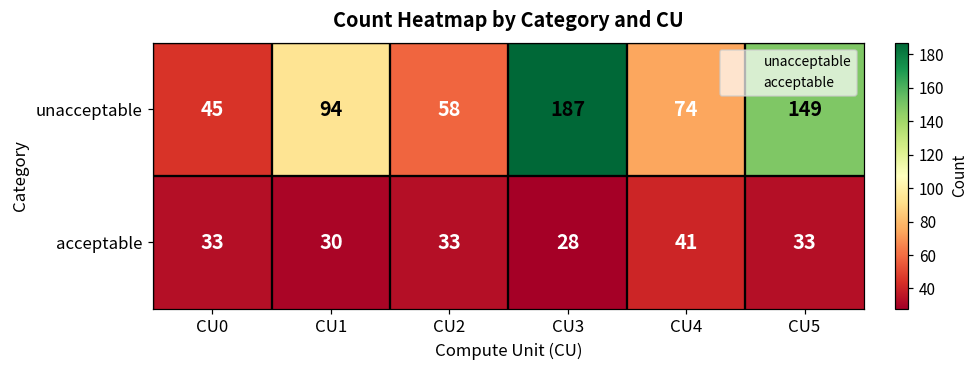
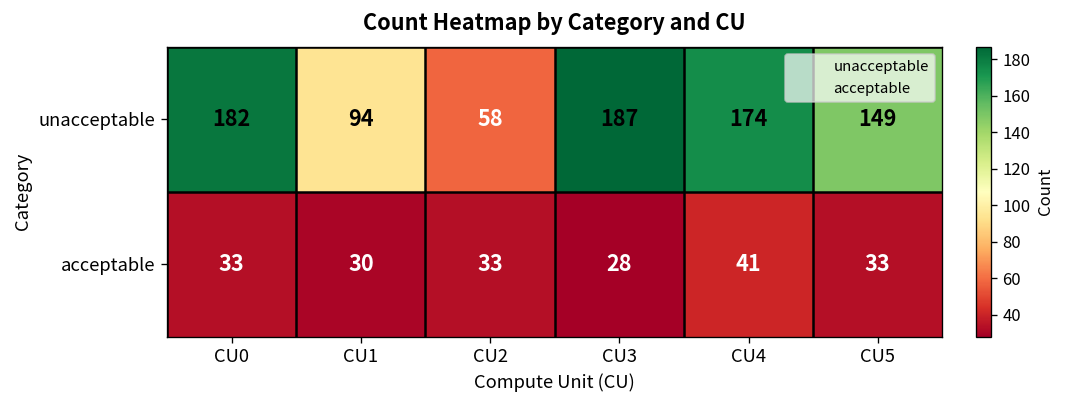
unacceptable, CU0: 45 -> 182
unacceptable, CU4: 74 -> 174
